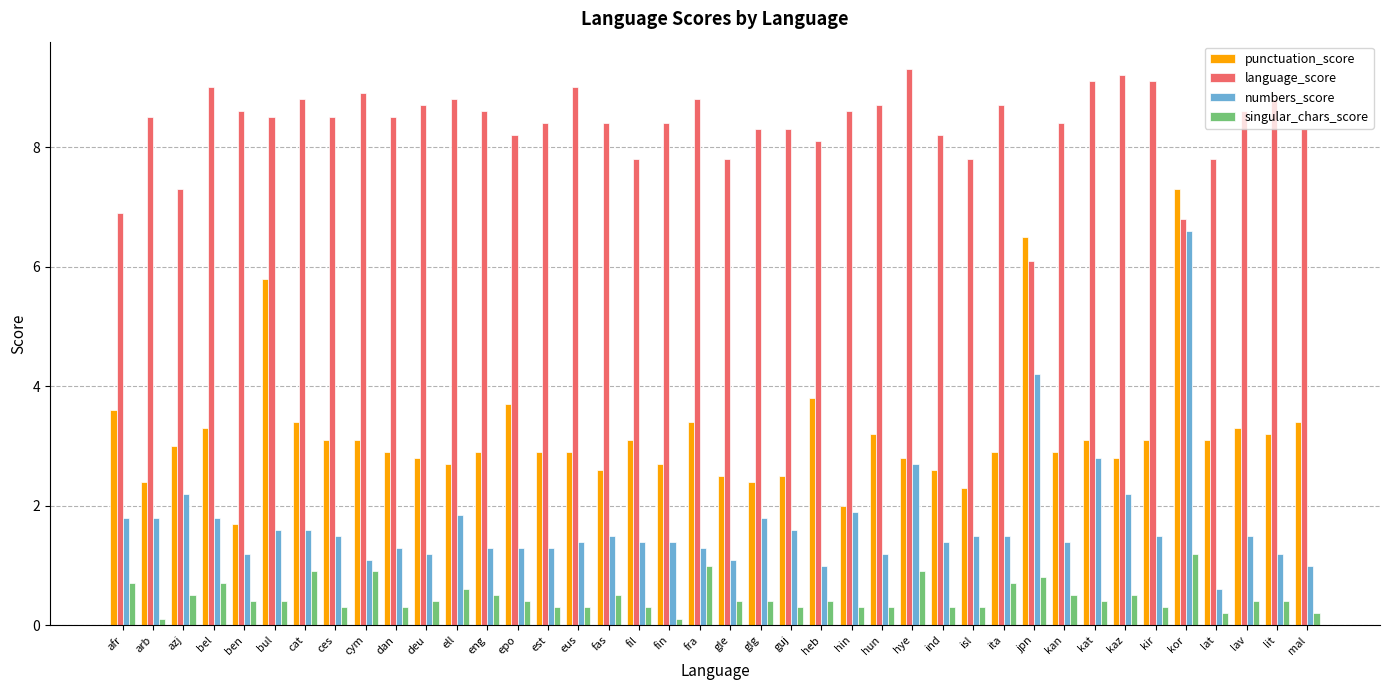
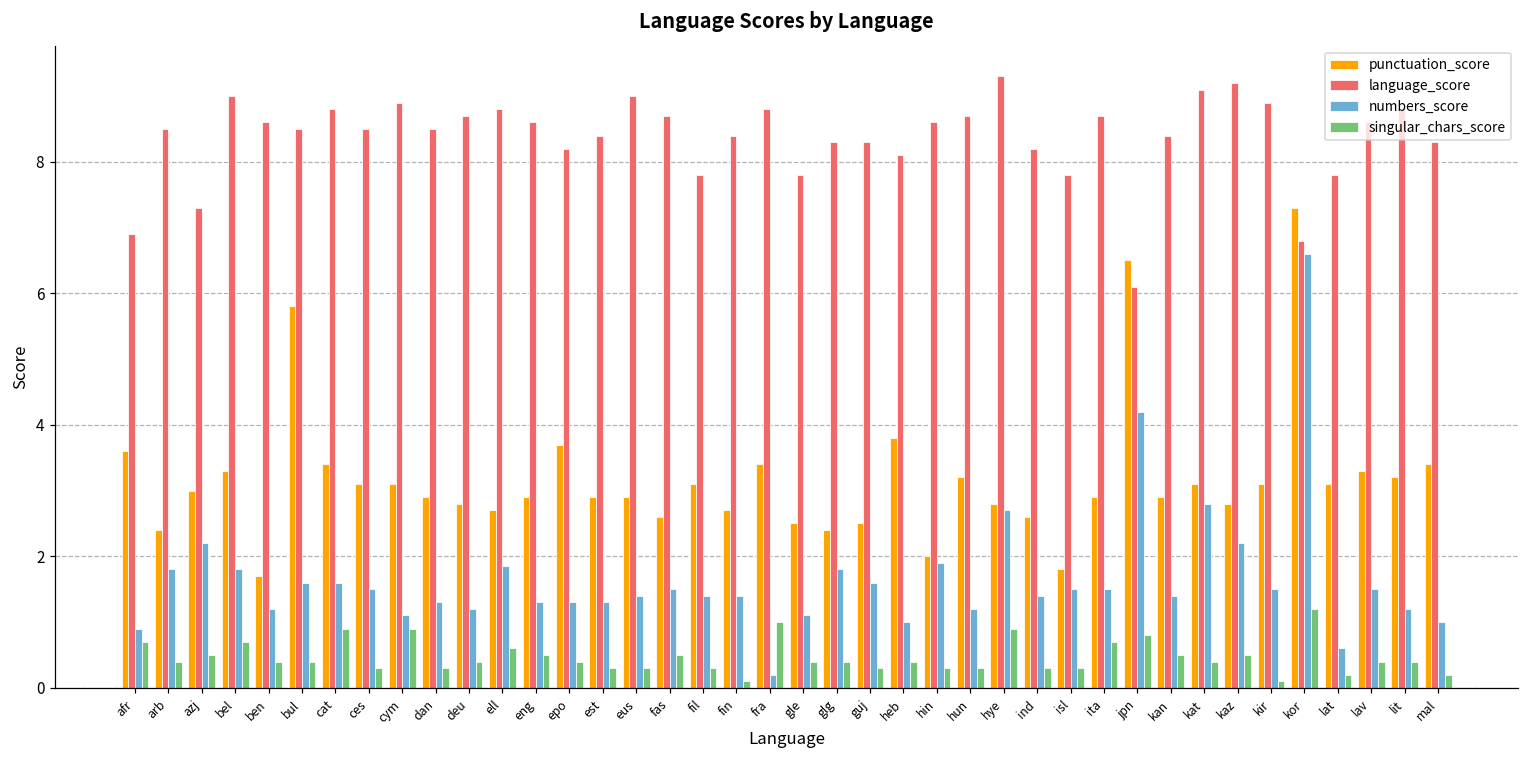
numbers_score, afr: 1.8 -> 0.9
singular_chars_score, arb: 0.1 -> 0.4
language_score, fas: 8.4 -> 8.7
numbers_score, fra: 1.3 -> 0.2
punctuation_score, isl: 2.3 -> 1.8
language_score, kir: 9.1 -> 8.9
singular_chars_score, kir: 0.3 -> 0.1
